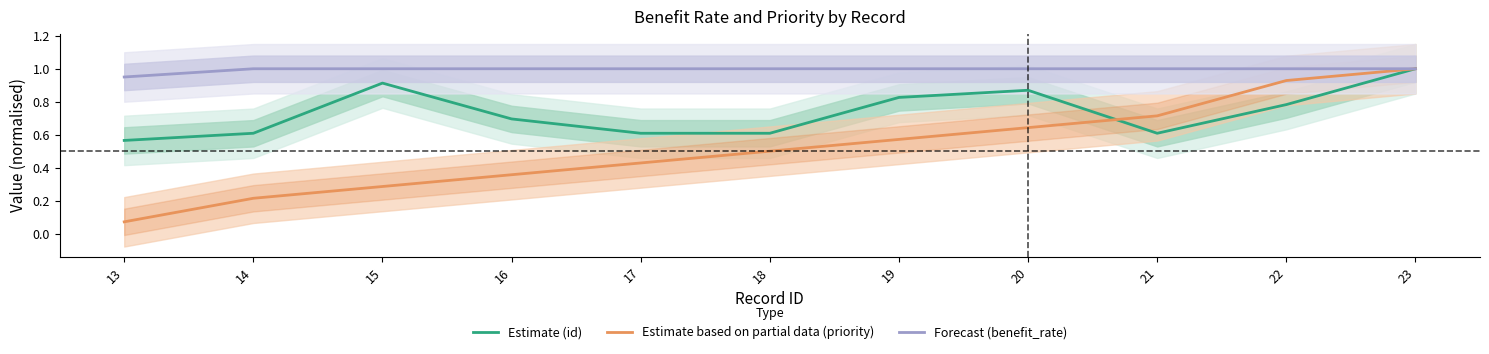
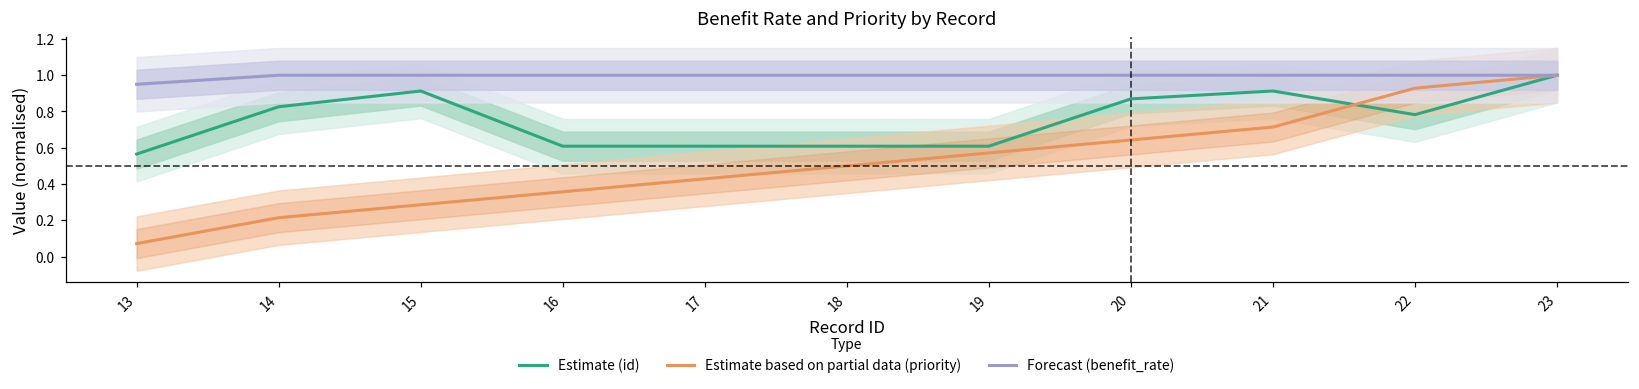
Estimate (id), 14: 0.61 -> 0.83
Estimate (id), 16: 0.70 -> 0.61
Estimate (id), 19: 0.83 -> 0.61
Estimate (id), 21: 0.61 -> 0.91
